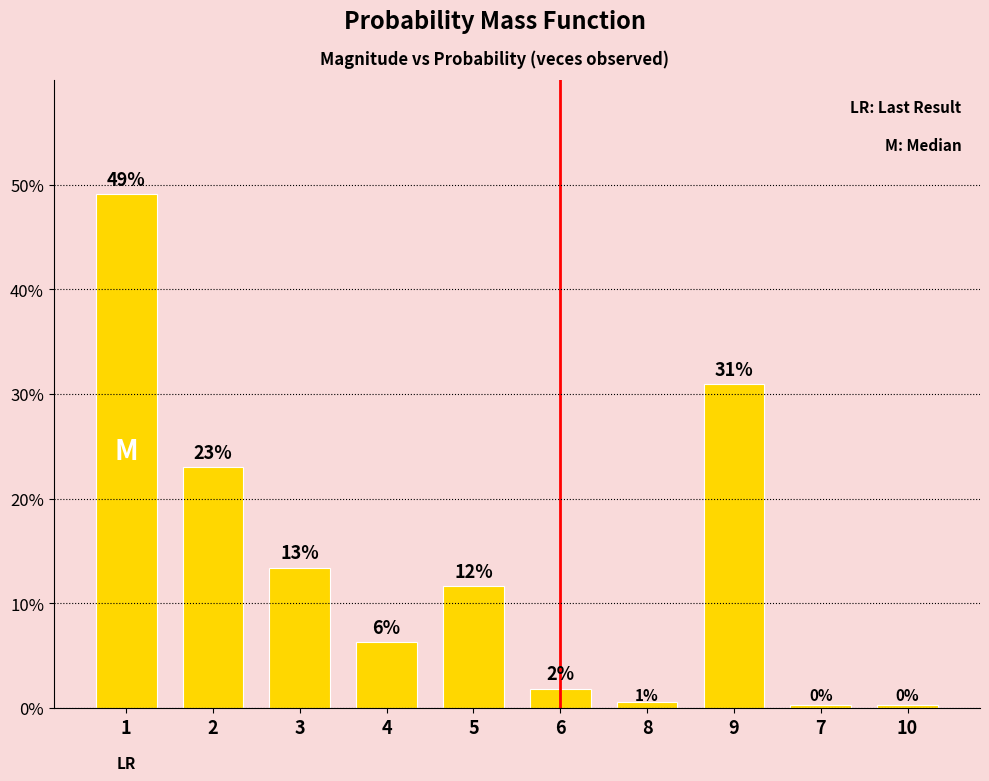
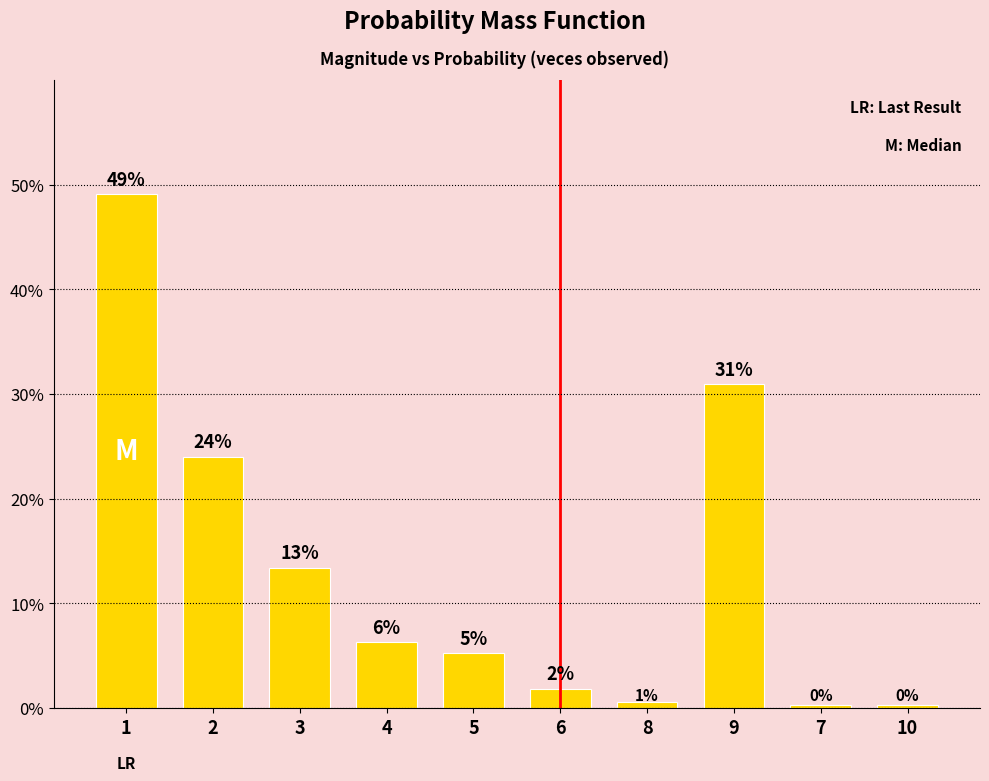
2: 23% -> 24%
5: 12% -> 5%
